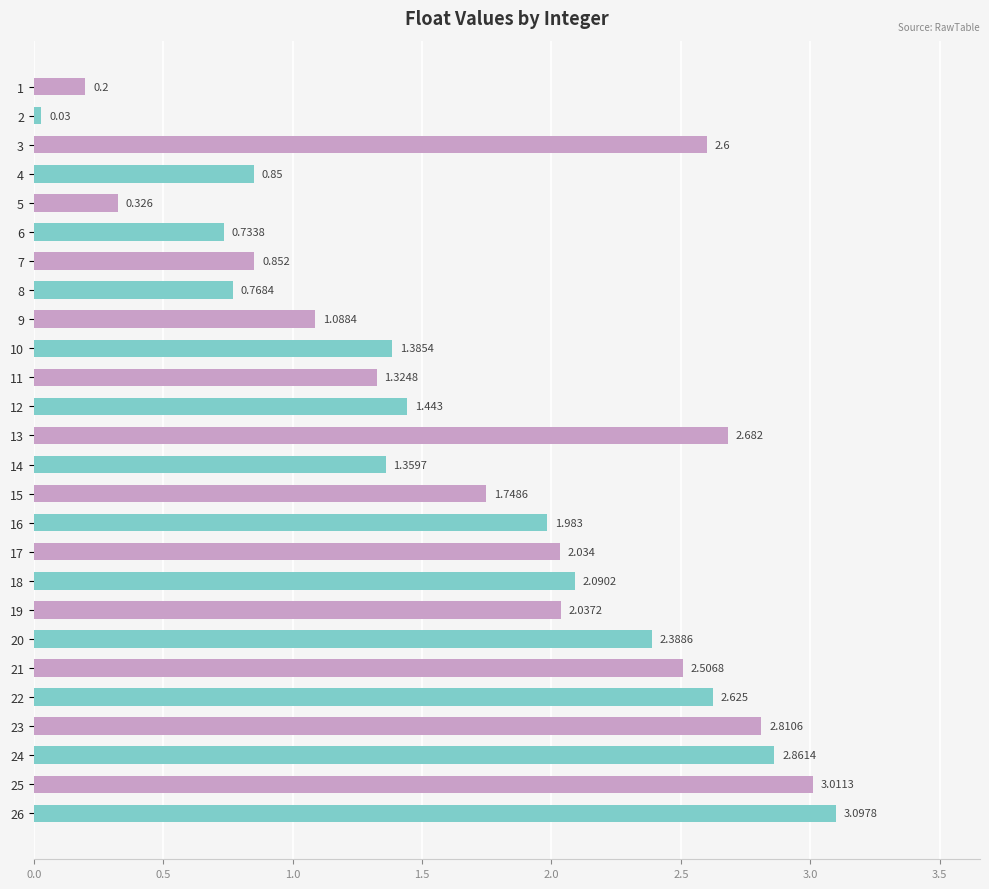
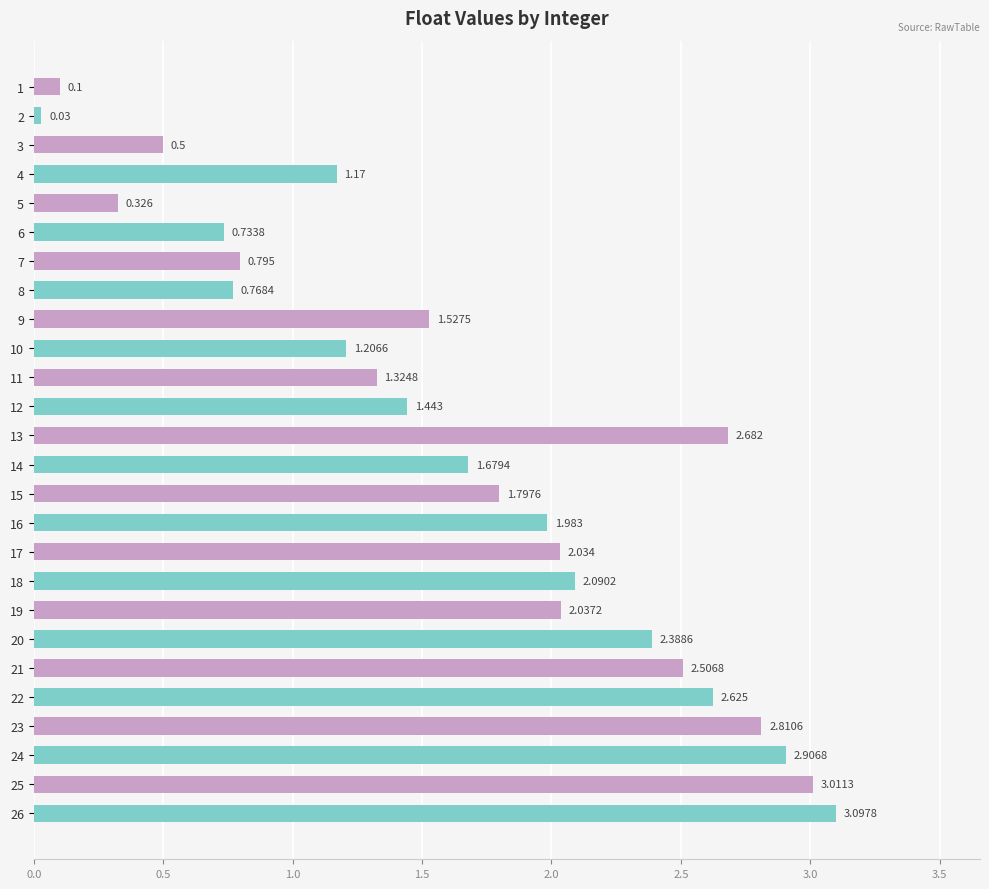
1: 0.2 -> 0.1
3: 2.6 -> 0.5
4: 0.85 -> 1.17
7: 0.852 -> 0.795
9: 1.0884 -> 1.5275
10: 1.3854 -> 1.2066
14: 1.3597 -> 1.6794
15: 1.7486 -> 1.7976
24: 2.8614 -> 2.9068
